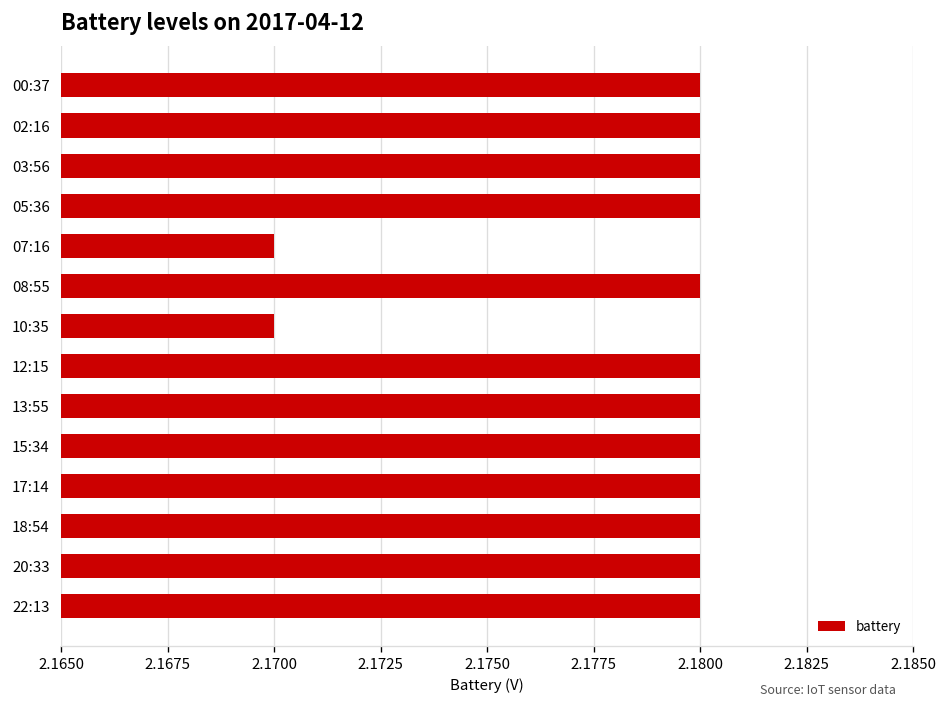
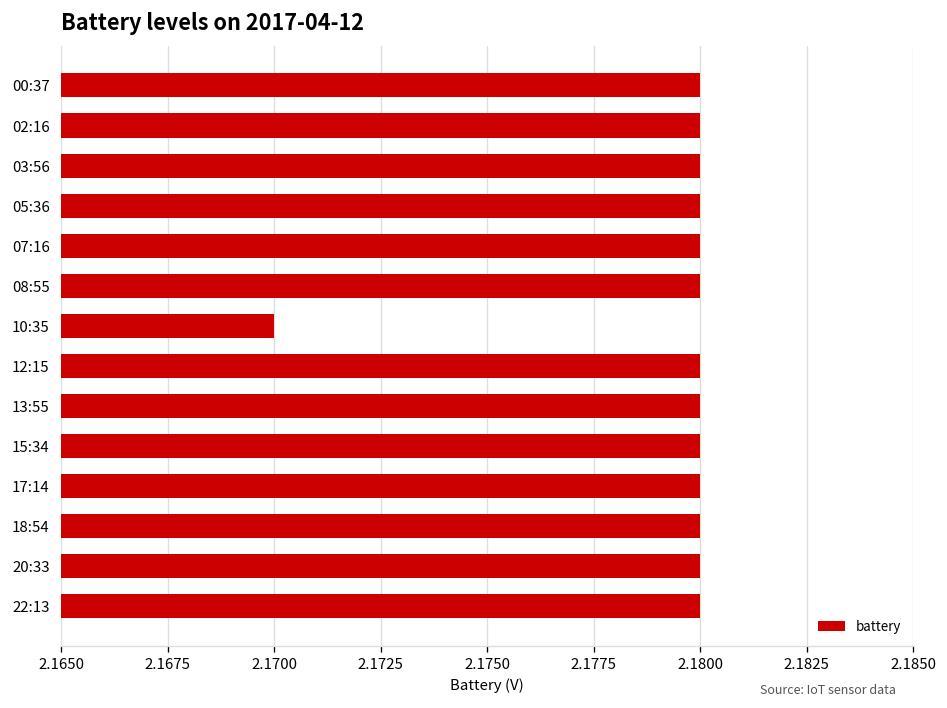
07:16: 2.17 -> 2.18
